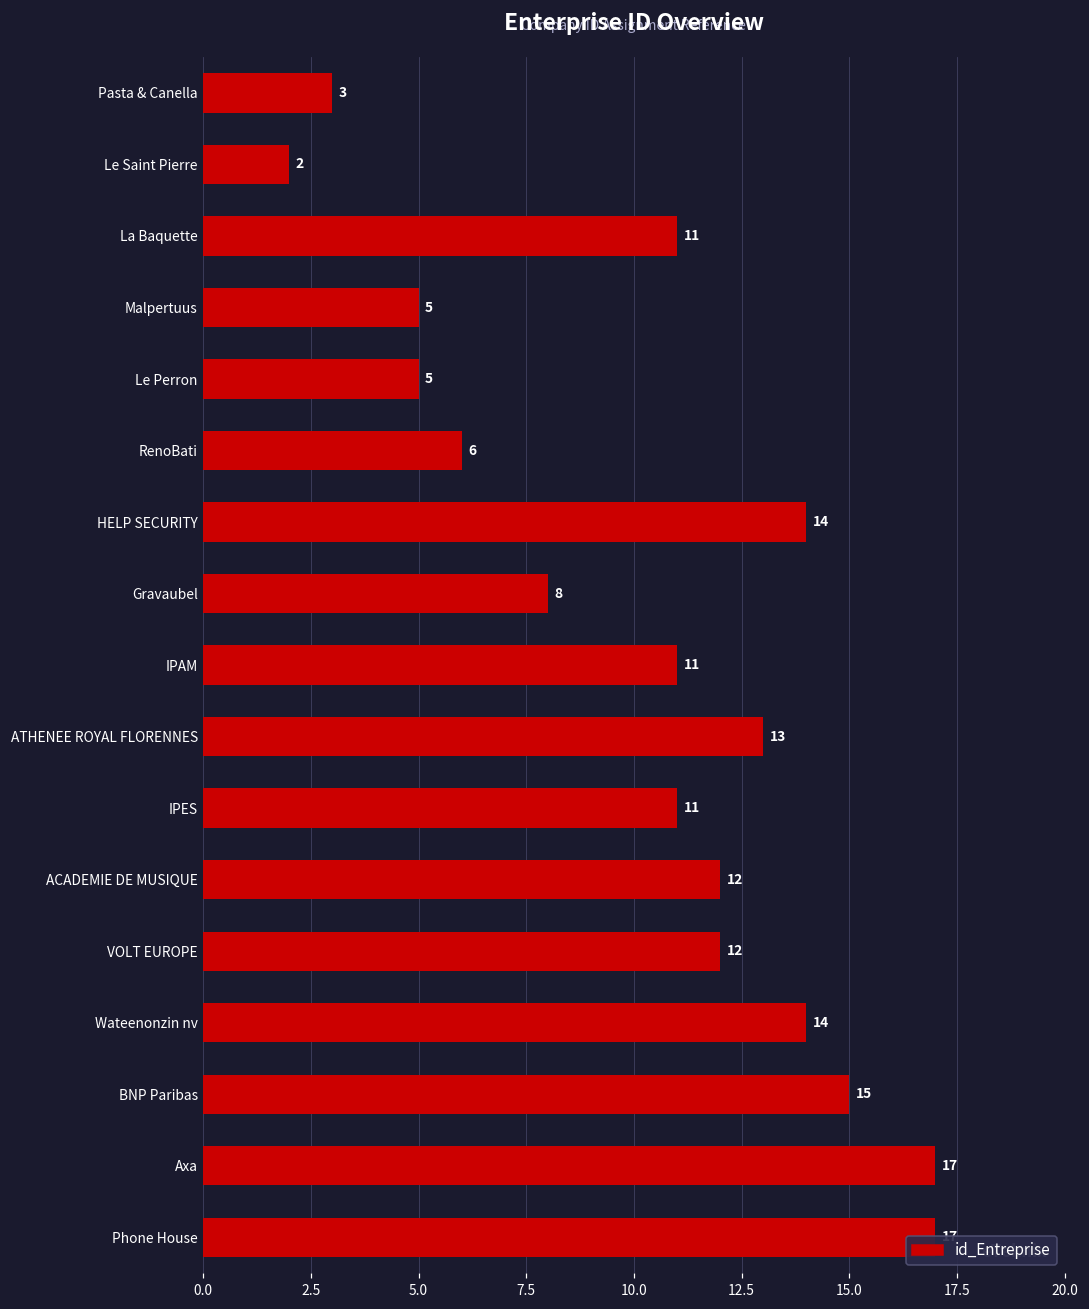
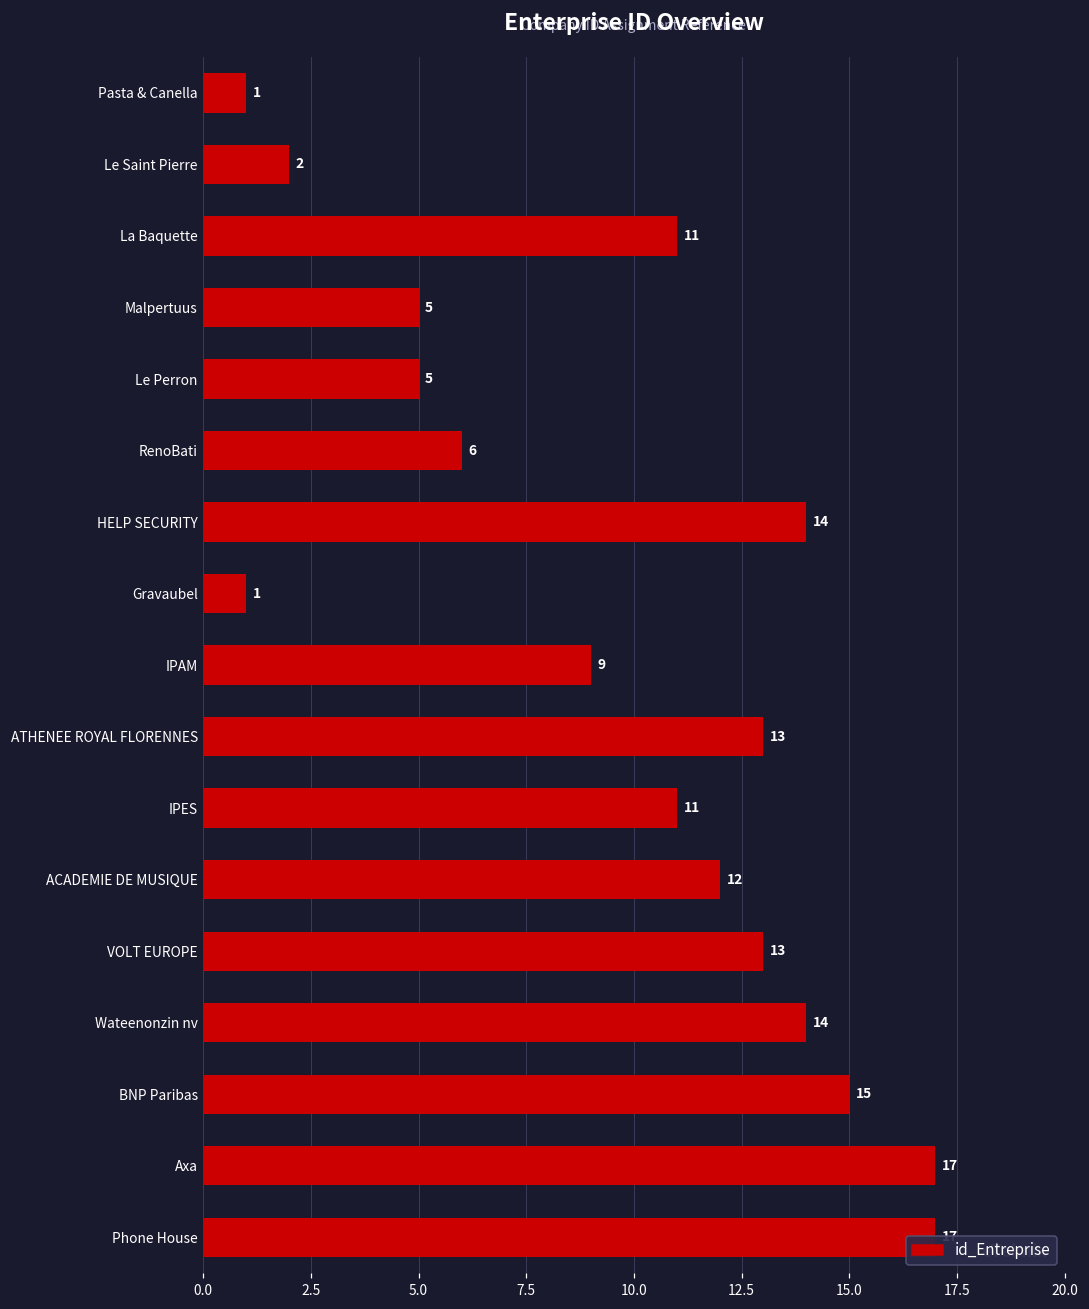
Pasta & Canella: 3 -> 1
Gravaubel: 8 -> 1
IPAM: 11 -> 9
VOLT EUROPE: 12 -> 13
